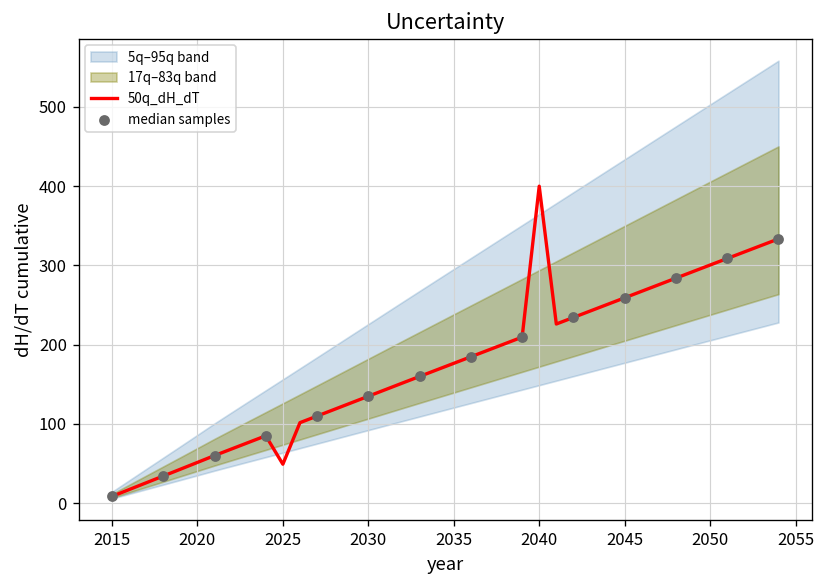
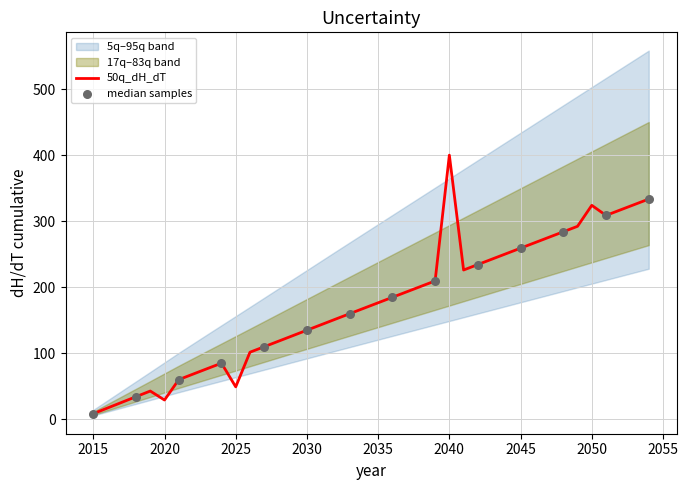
50q_dH_dT, 2020: 50 -> 30
50q_dH_dT, 2050: 300 -> 320
